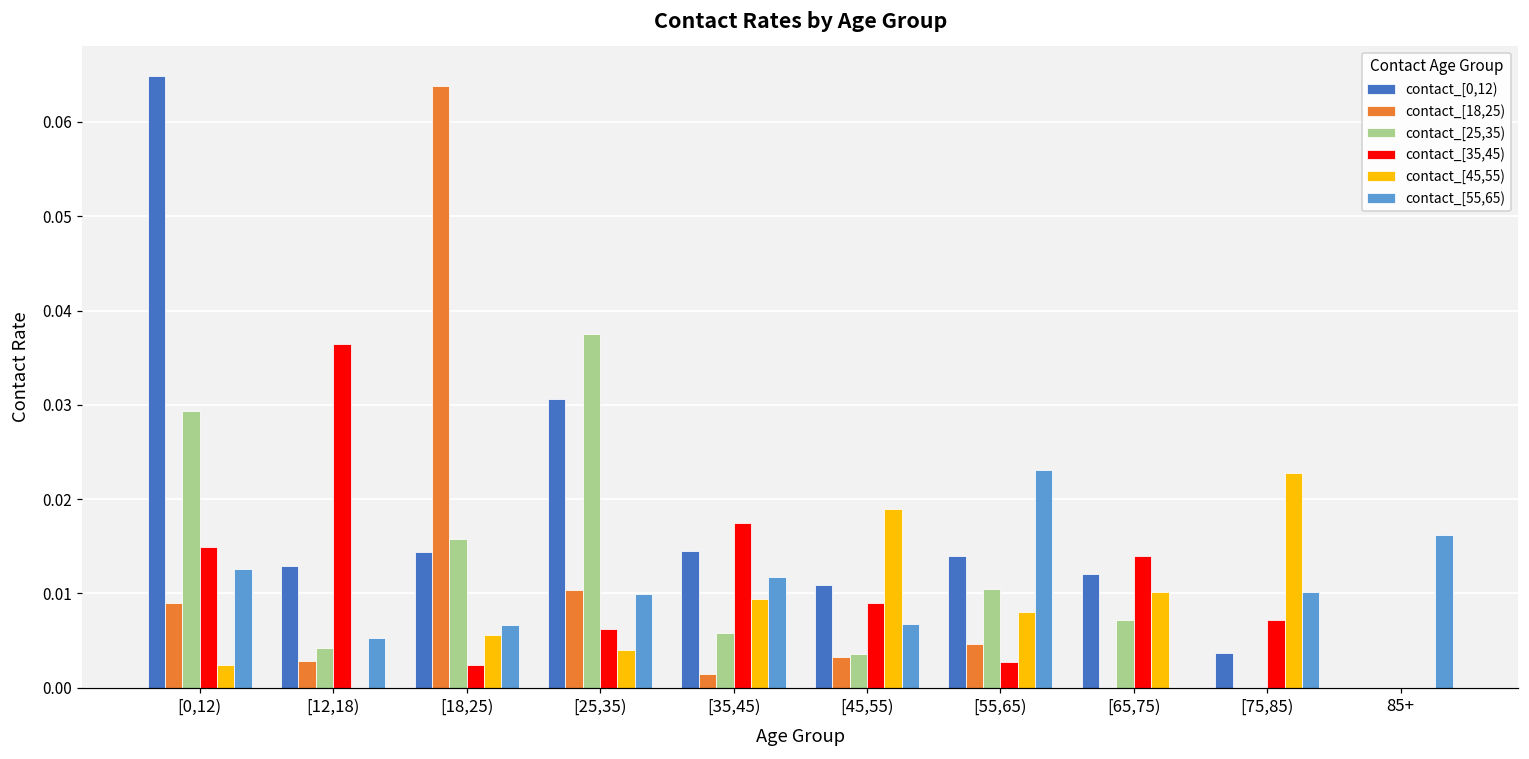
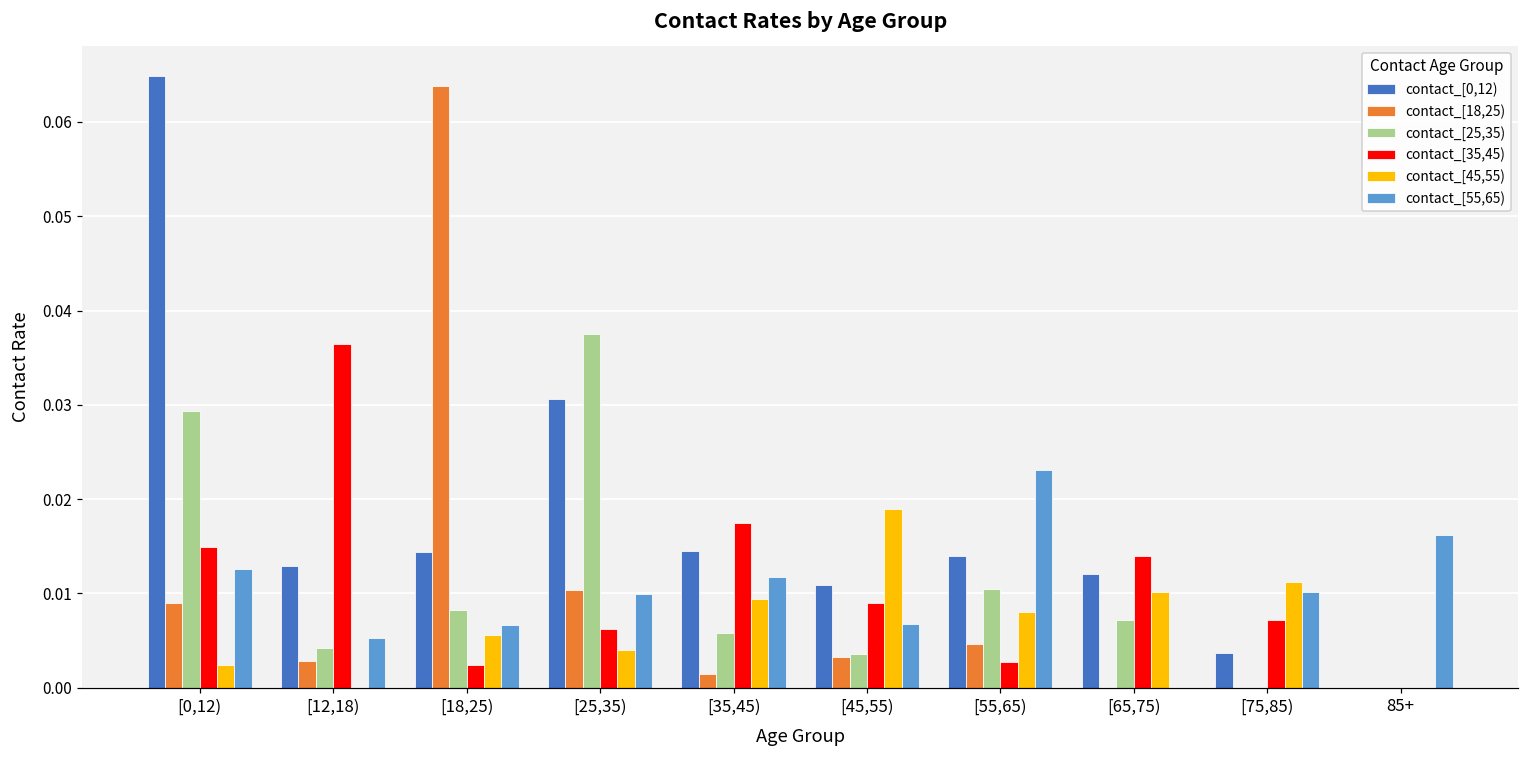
contact_[25,35), [18,25): 0.016 -> 0.008
contact_[45,55), [75,85): 0.023 -> 0.011
